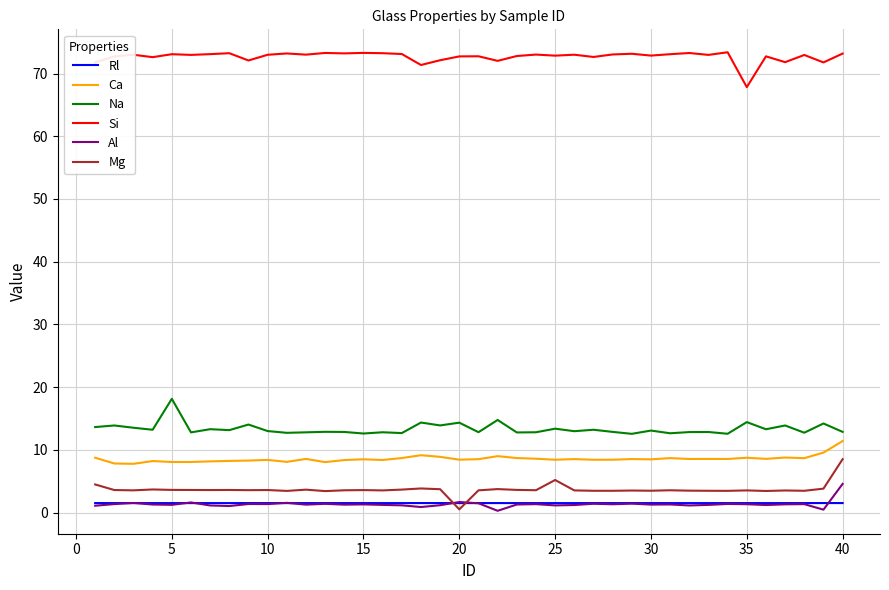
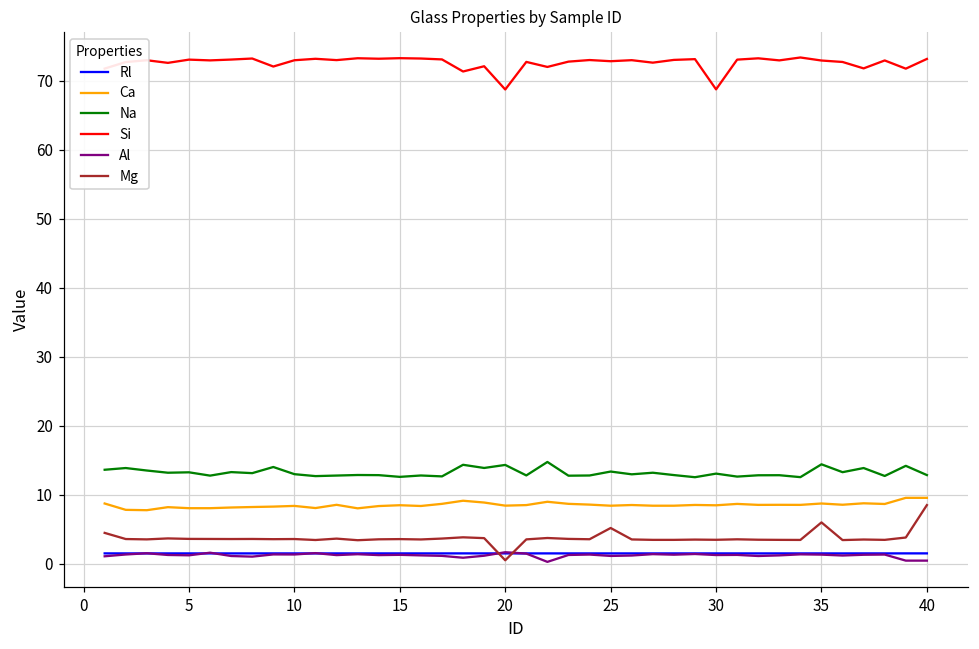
Na, 5: 18 -> 13
Si, 20: 73 -> 69
Si, 30: 73 -> 69
Si, 35: 68 -> 73
Mg, 35: 4 -> 6
Ca, 40: 11 -> 10
Al, 40: 5 -> 0
